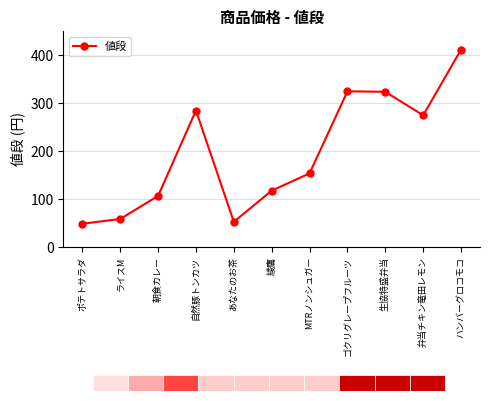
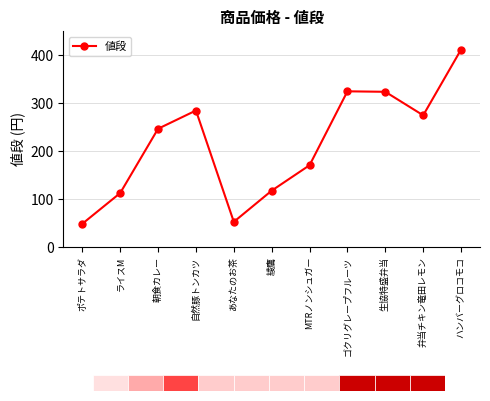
ライスM: 60 -> 110
朝食カレー: 110 -> 250
MTRノンシュガー: 150 -> 170
